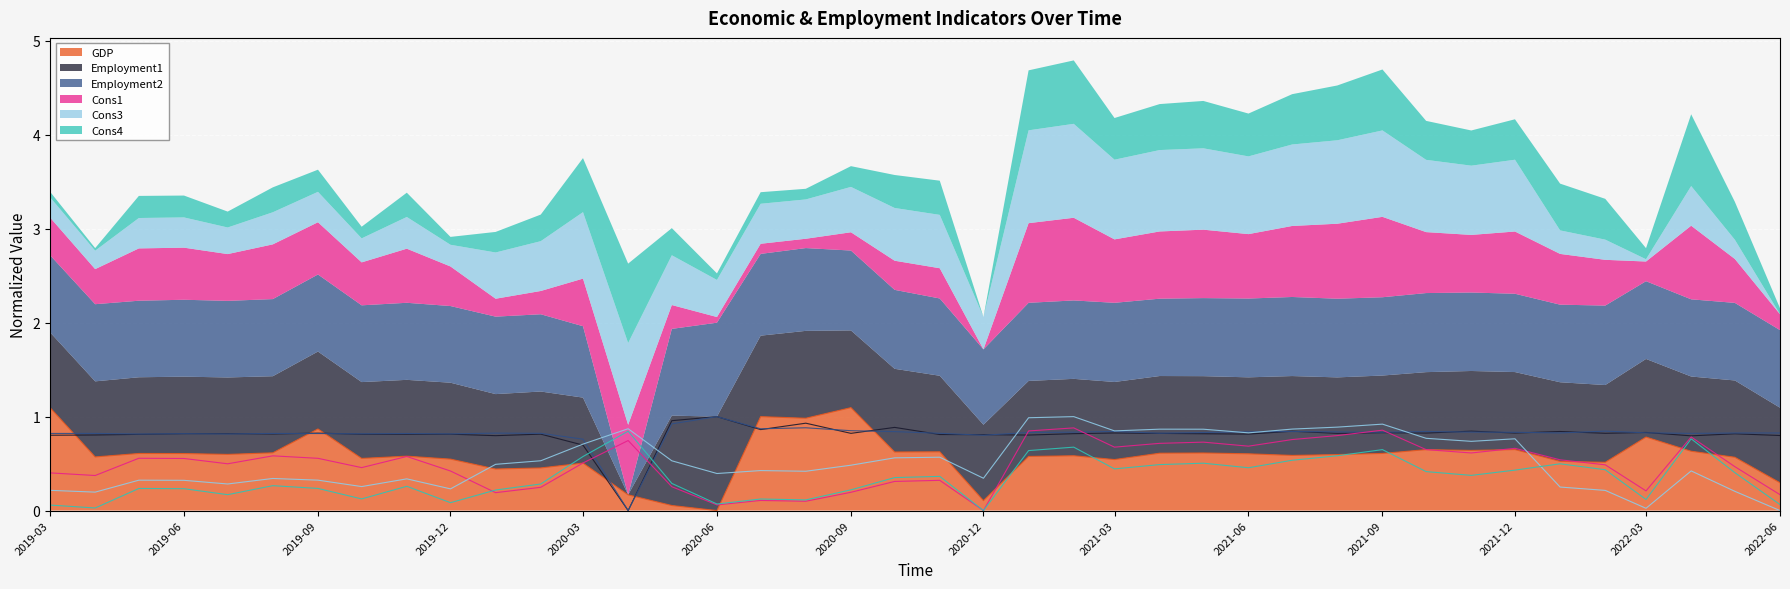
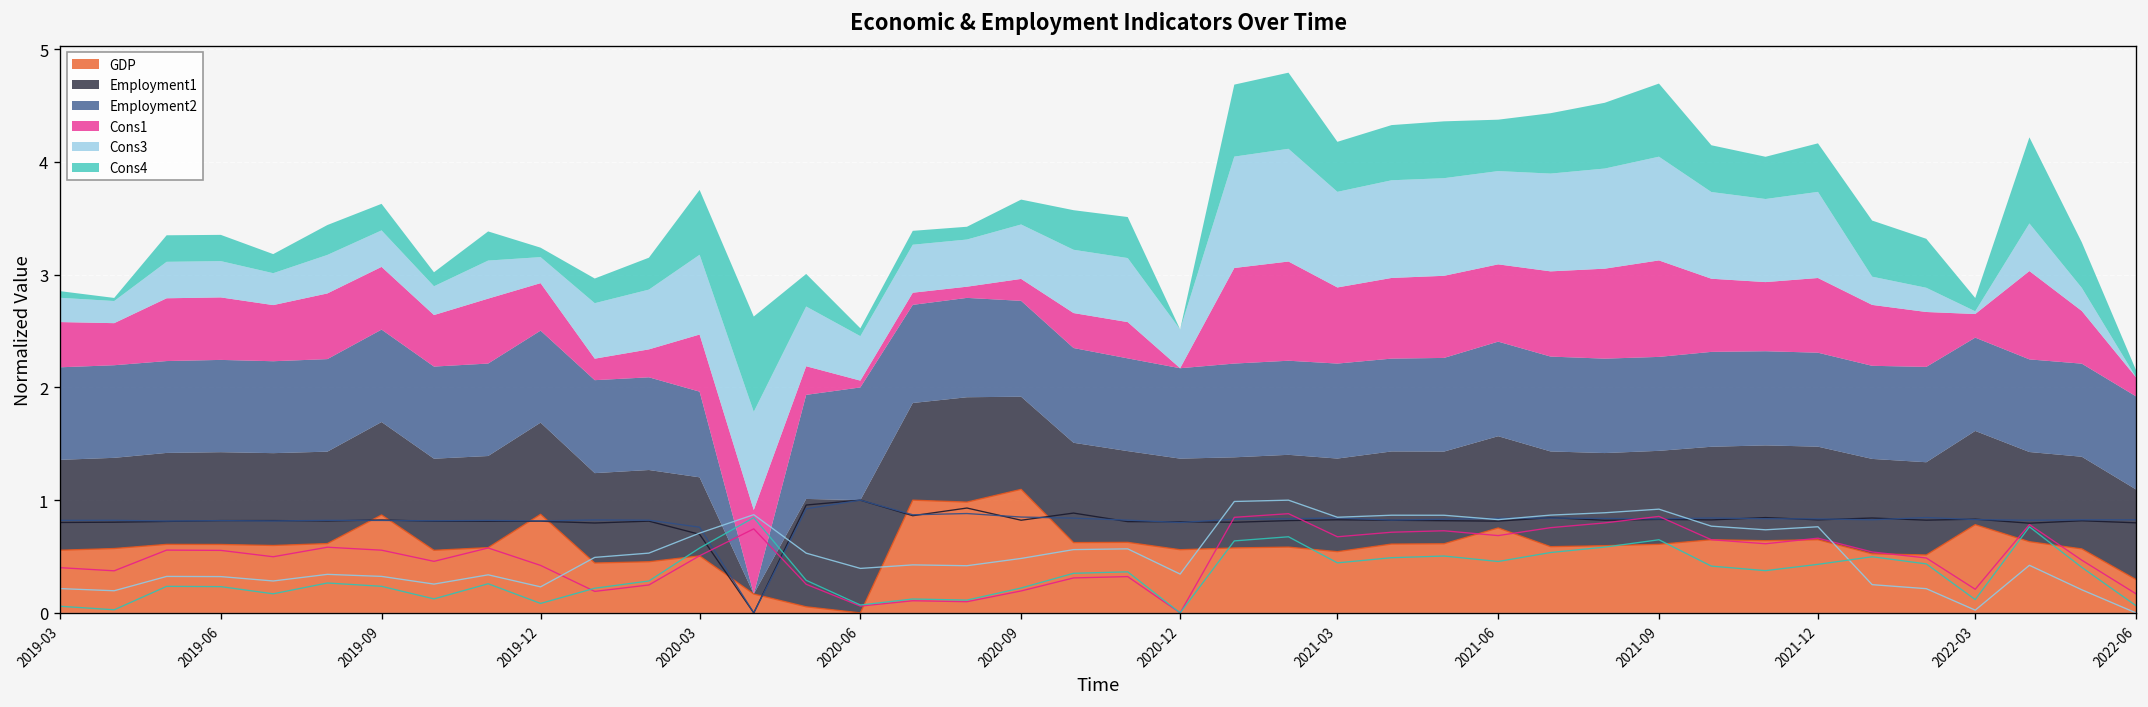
GDP, 2019-03: 1.1 -> 0.6
GDP, 2019-12: 0.5 -> 0.9
GDP, 2020-12: 0.1 -> 0.6
GDP, 2021-06: 0.6 -> 0.8
